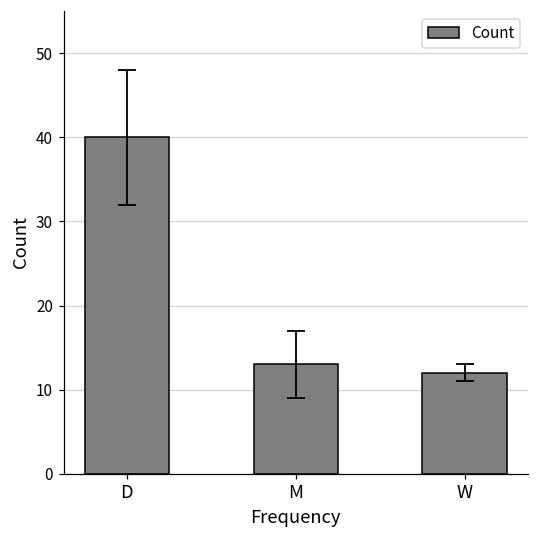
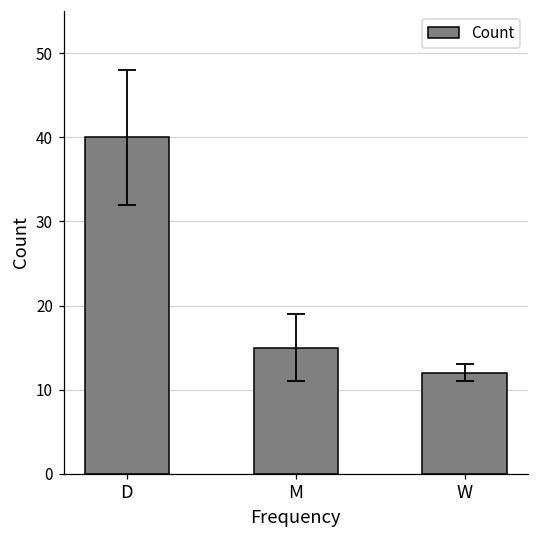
Count, M: 13 -> 15
